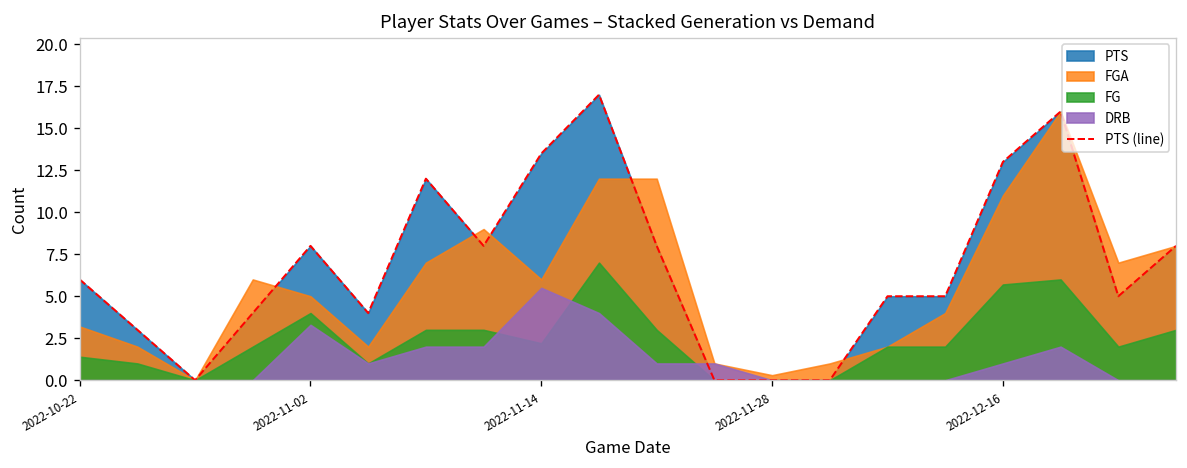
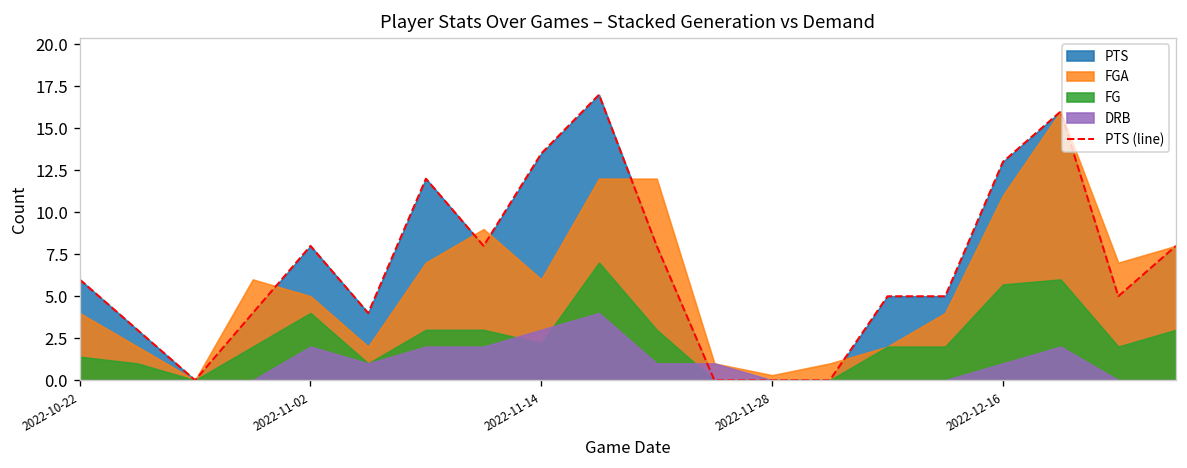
FGA, 2022-10-22: 3.2 -> 4.0
DRB, 2022-11-02: 3.3 -> 2.0
DRB, 2022-11-14: 5.5 -> 3.0
